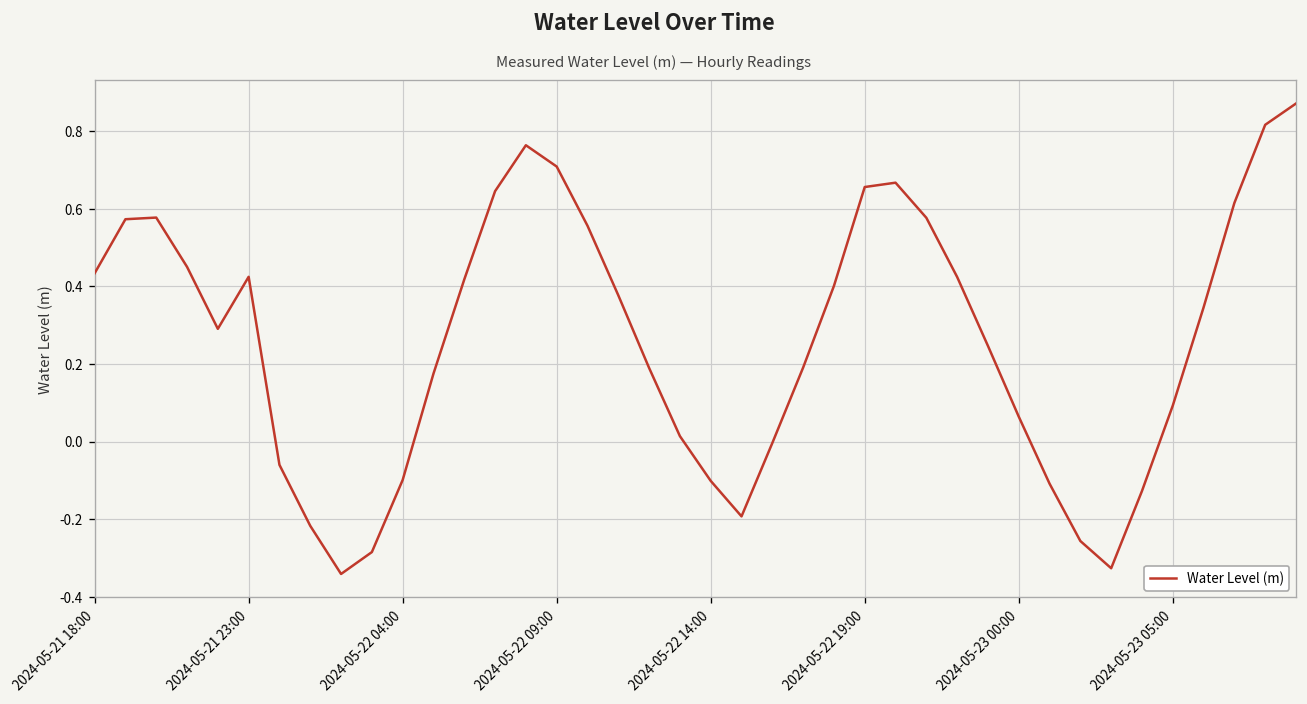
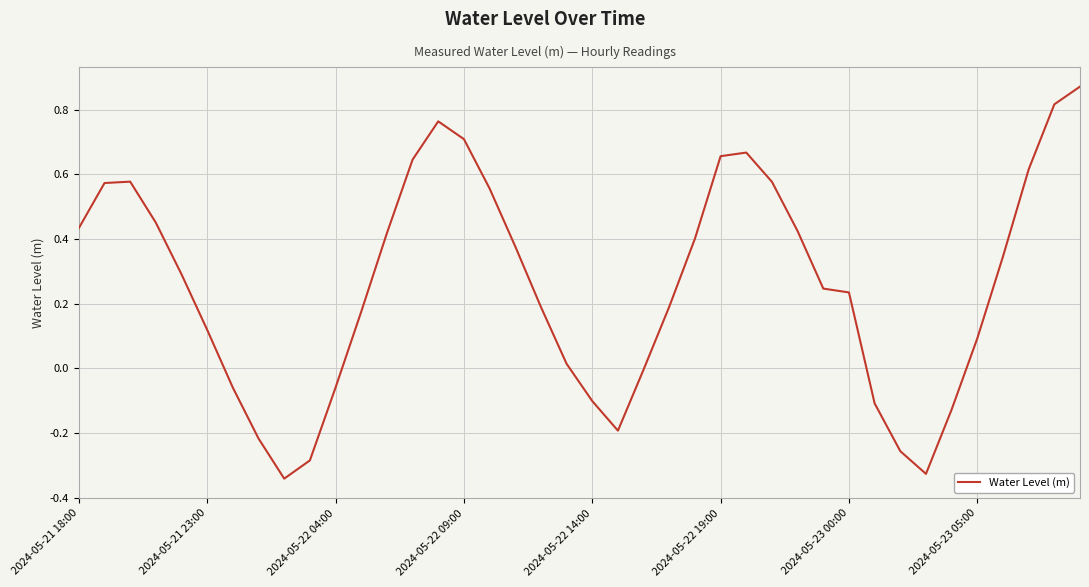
2024-05-21 23:00: 0.42 -> 0.12
2024-05-22 04:00: -0.10 -> -0.06
2024-05-23 00:00: 0.06 -> 0.23
